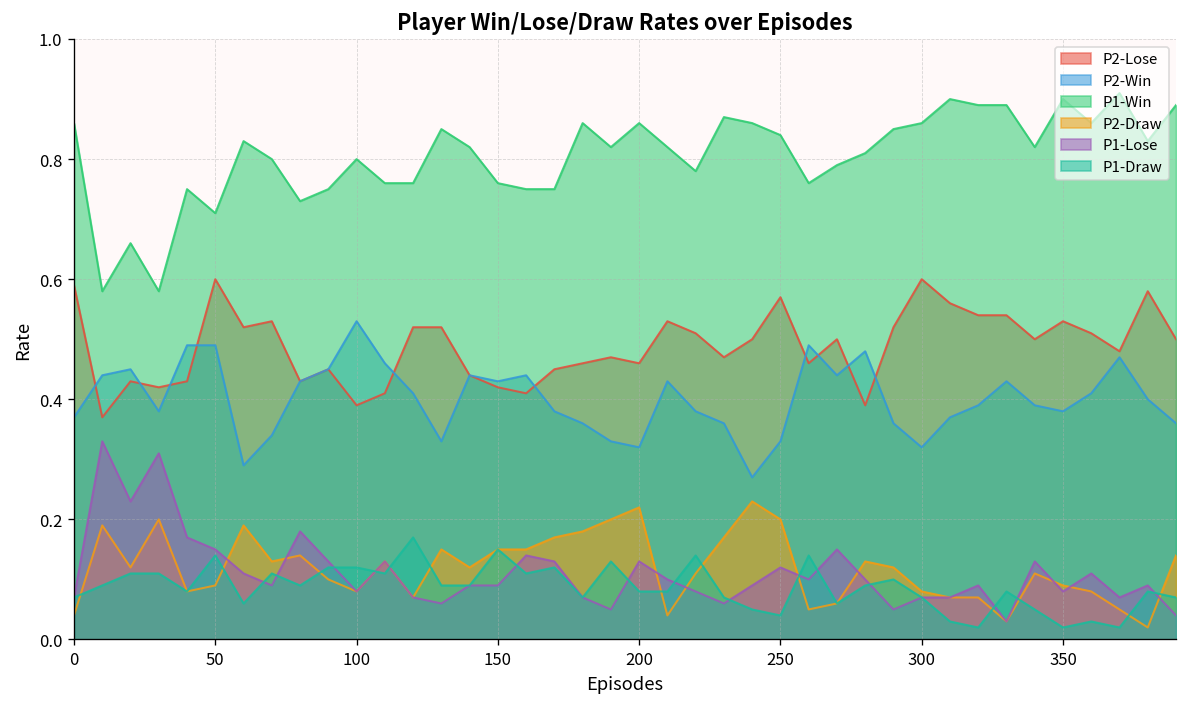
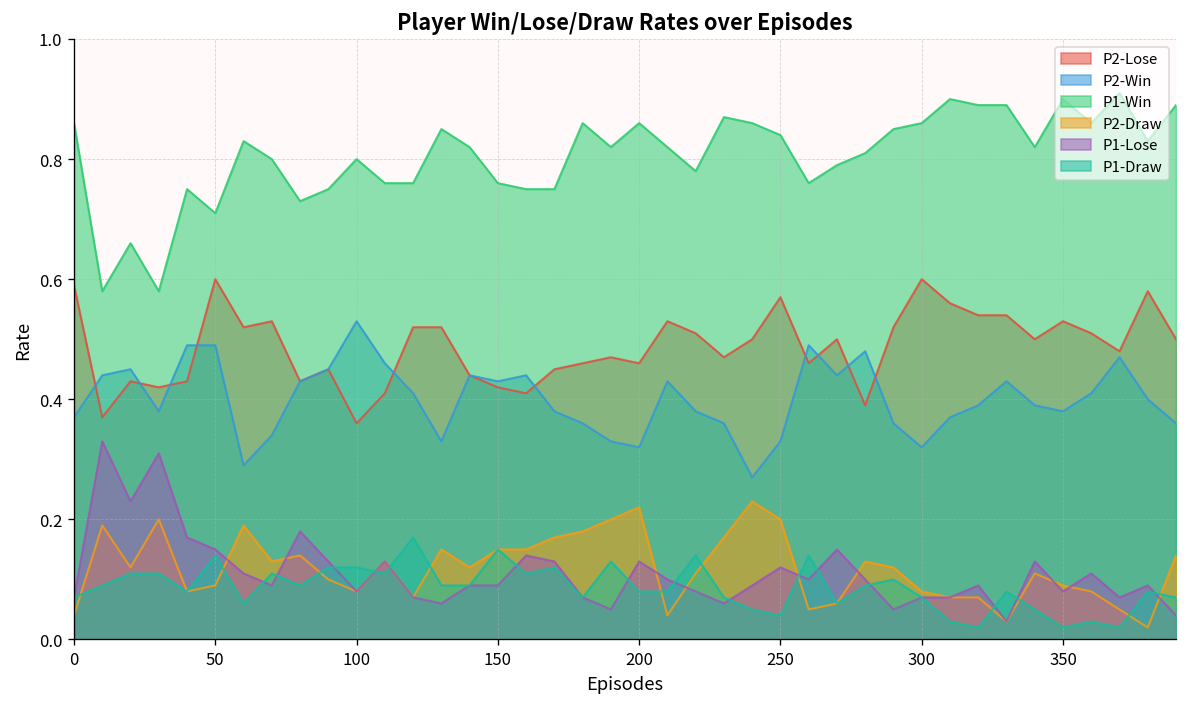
P2-Lose, 100: 0.39 -> 0.36
